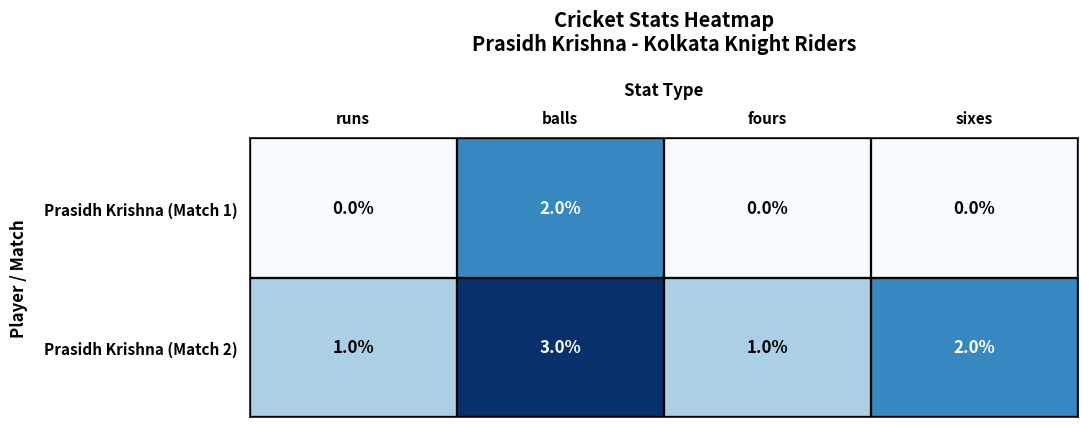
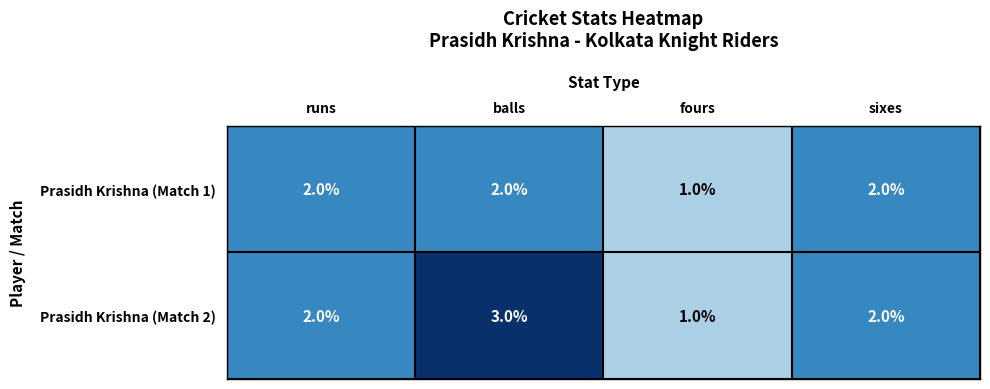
Prasidh Krishna (Match 1), runs: 0.0% -> 2.0%
Prasidh Krishna (Match 1), fours: 0.0% -> 1.0%
Prasidh Krishna (Match 1), sixes: 0.0% -> 2.0%
Prasidh Krishna (Match 2), runs: 1.0% -> 2.0%
